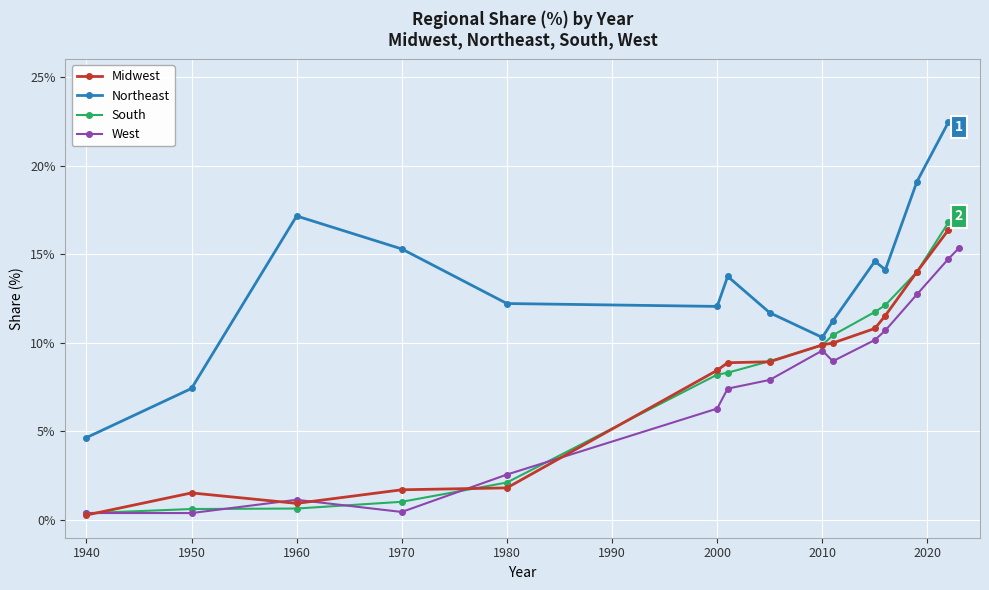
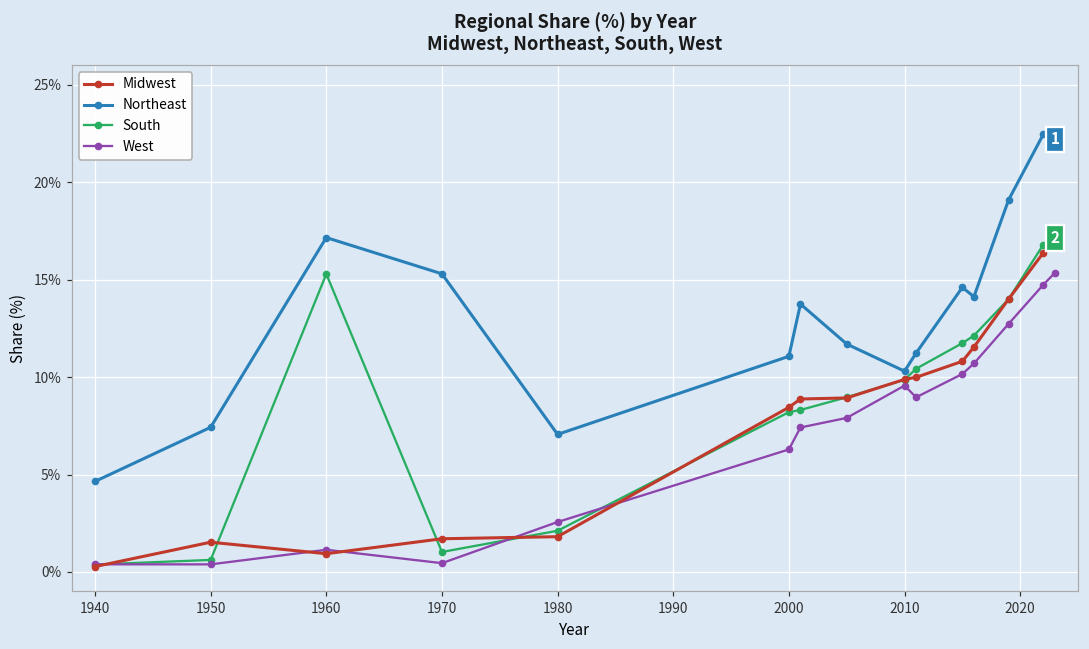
South, 1960: 0.6% -> 15.3%
Northeast, 1980: 12.2% -> 7.1%
Northeast, 2000: 12.1% -> 11.1%
